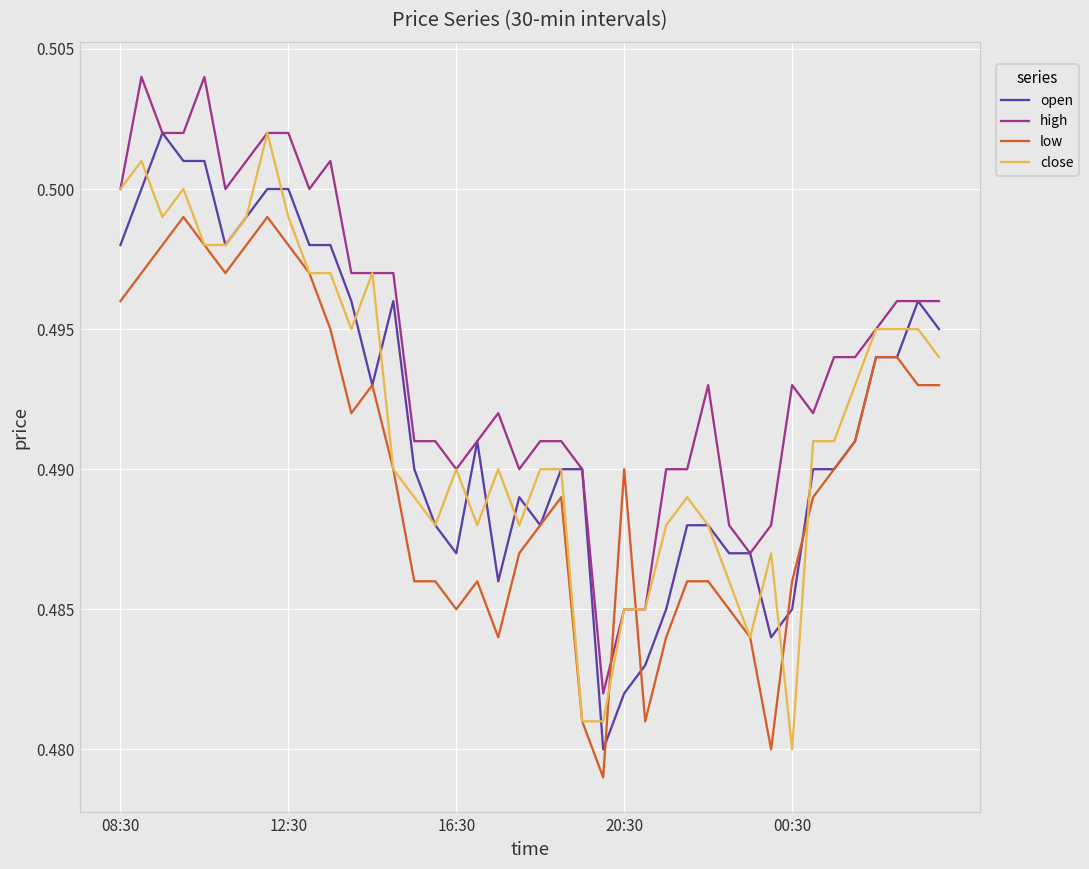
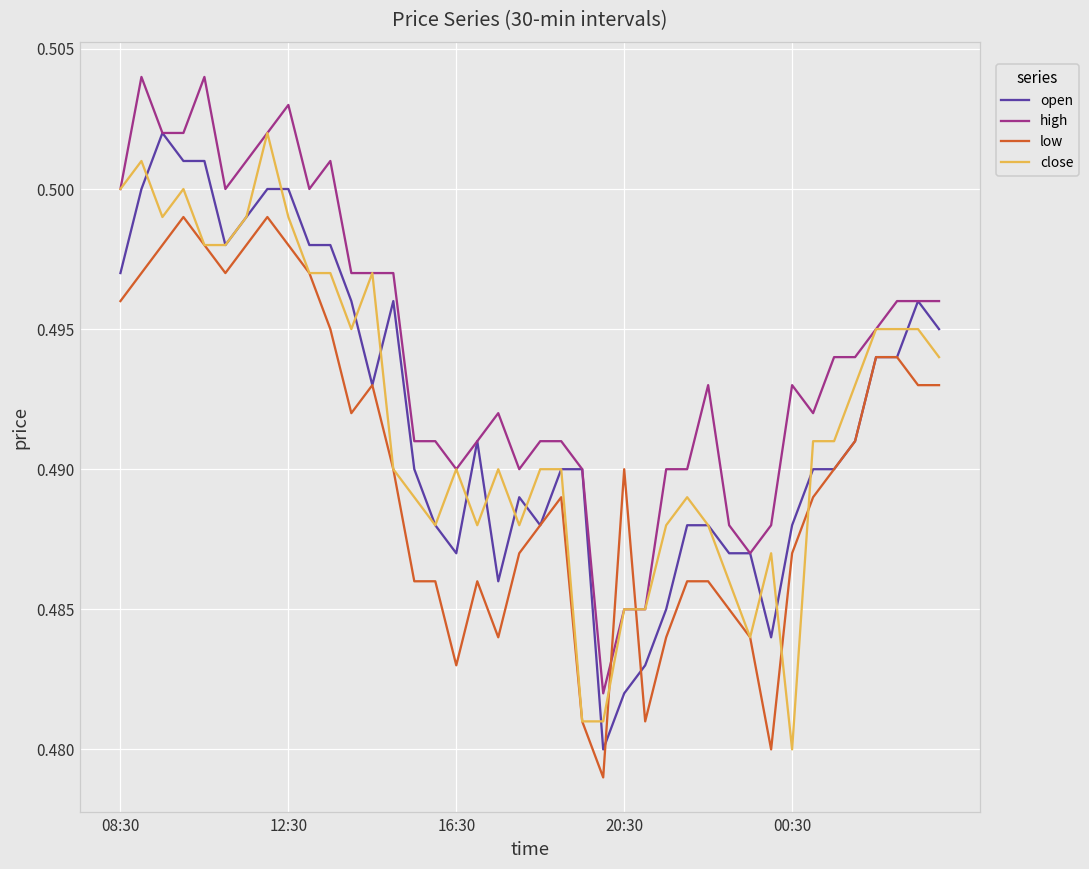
open, 08:30: 0.498 -> 0.497
high, 12:30: 0.502 -> 0.503
low, 16:30: 0.485 -> 0.483
open, 00:30: 0.485 -> 0.488
low, 00:30: 0.486 -> 0.487
